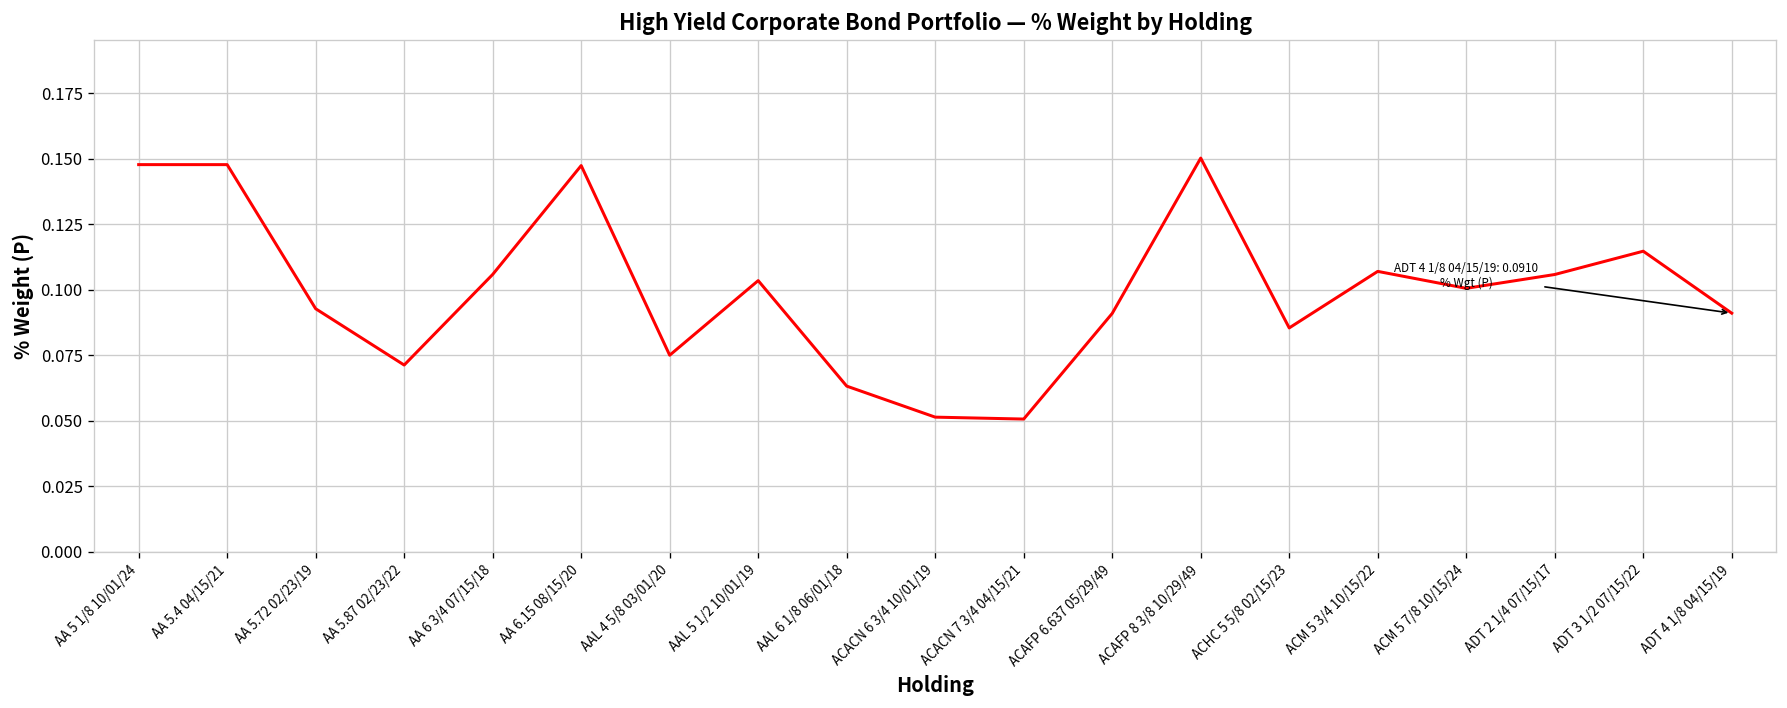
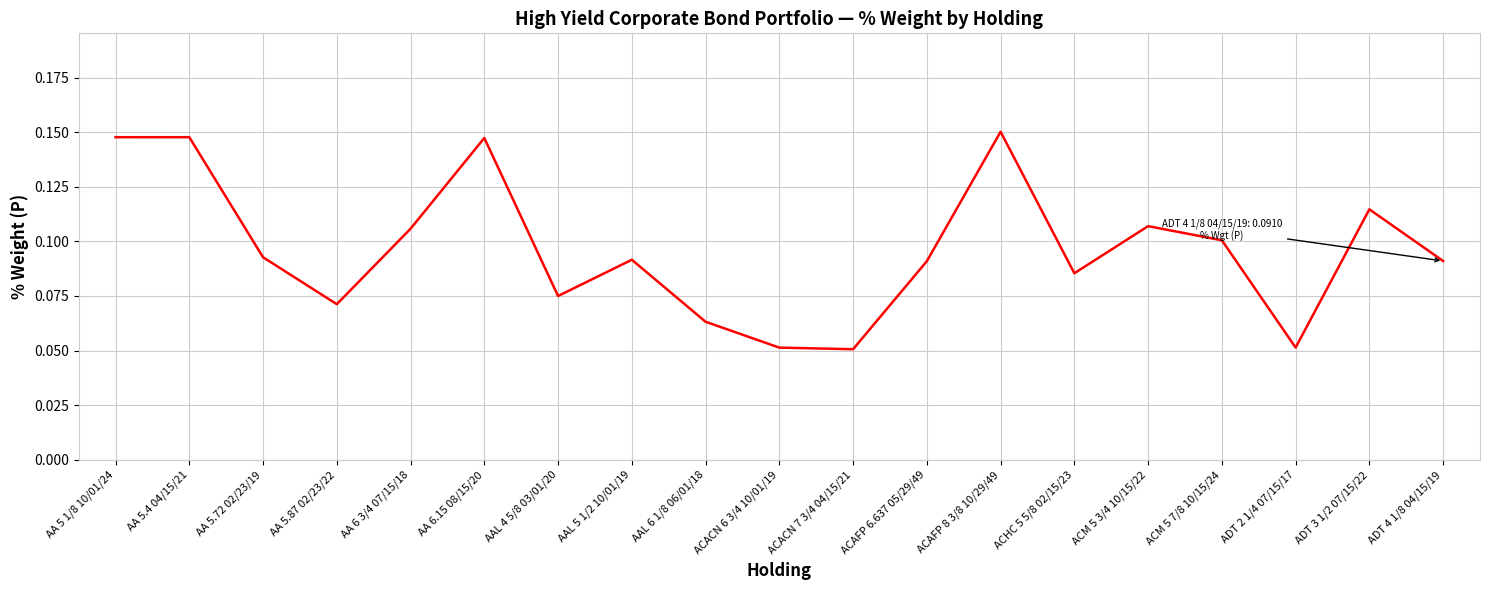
AAL 5 1/2 10/01/19: 0.103 -> 0.092
ADT 2 1/4 07/15/17: 0.106 -> 0.051
